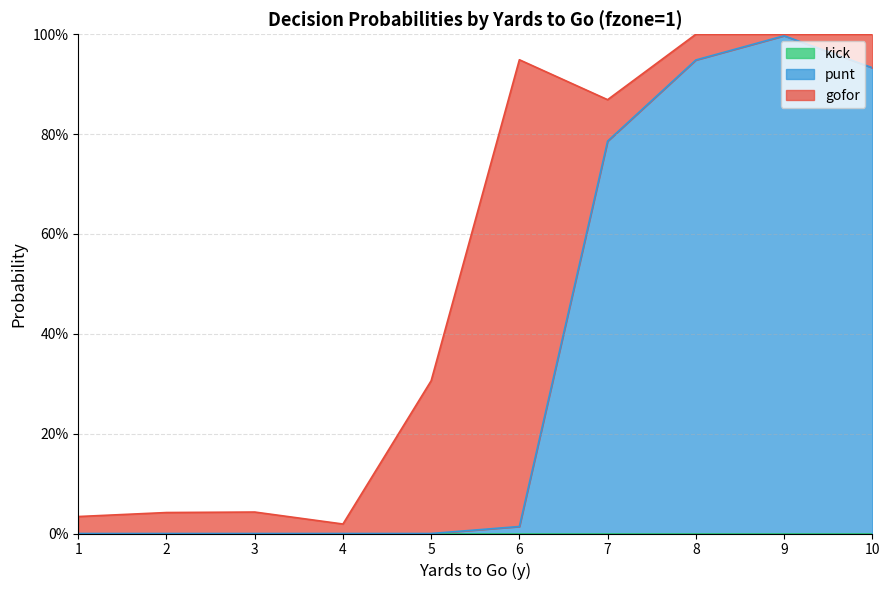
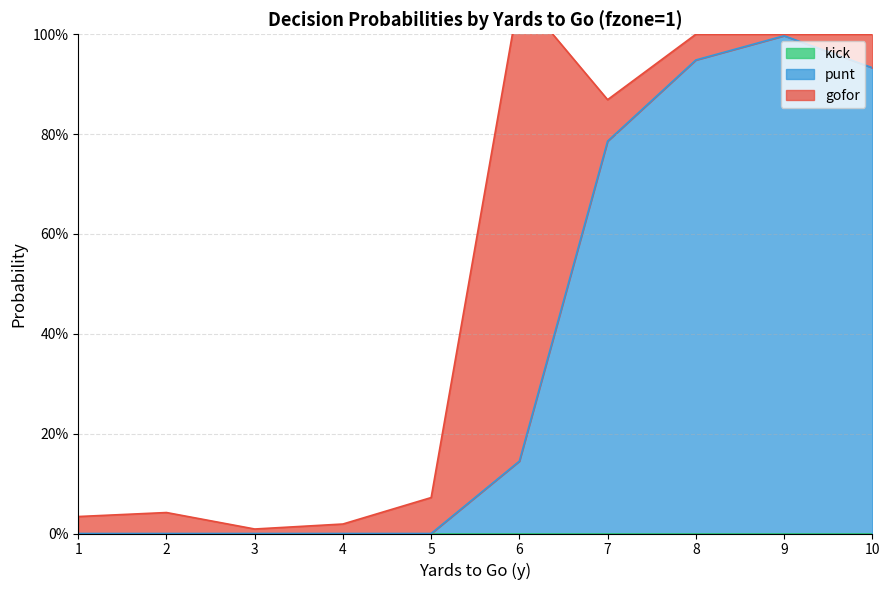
gofor, 3: 4% -> 1%
gofor, 5: 31% -> 7%
punt, 6: 1% -> 14%
